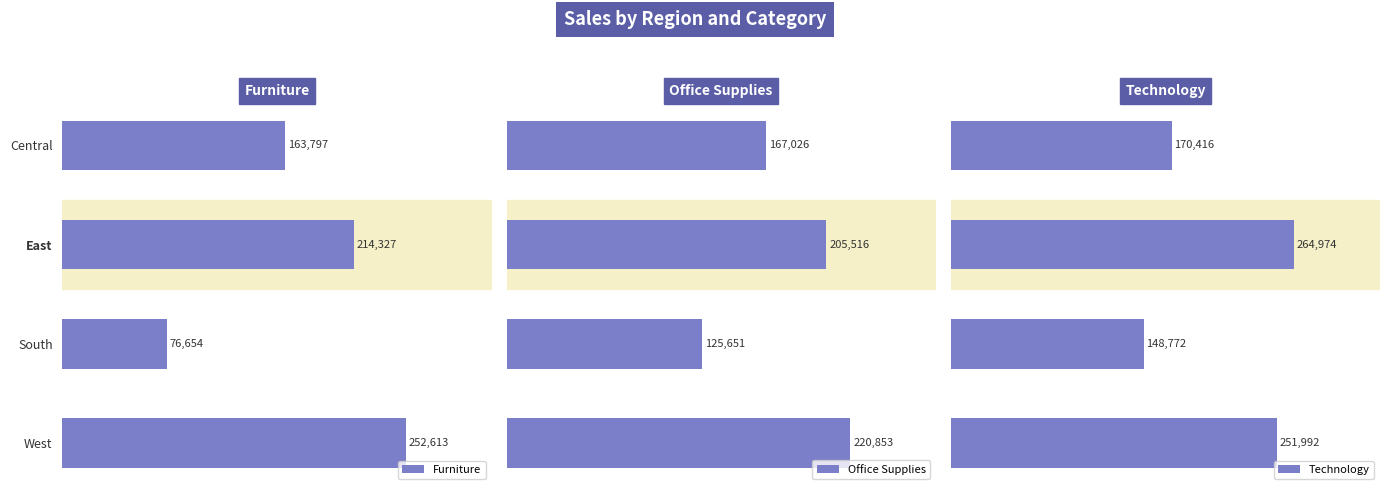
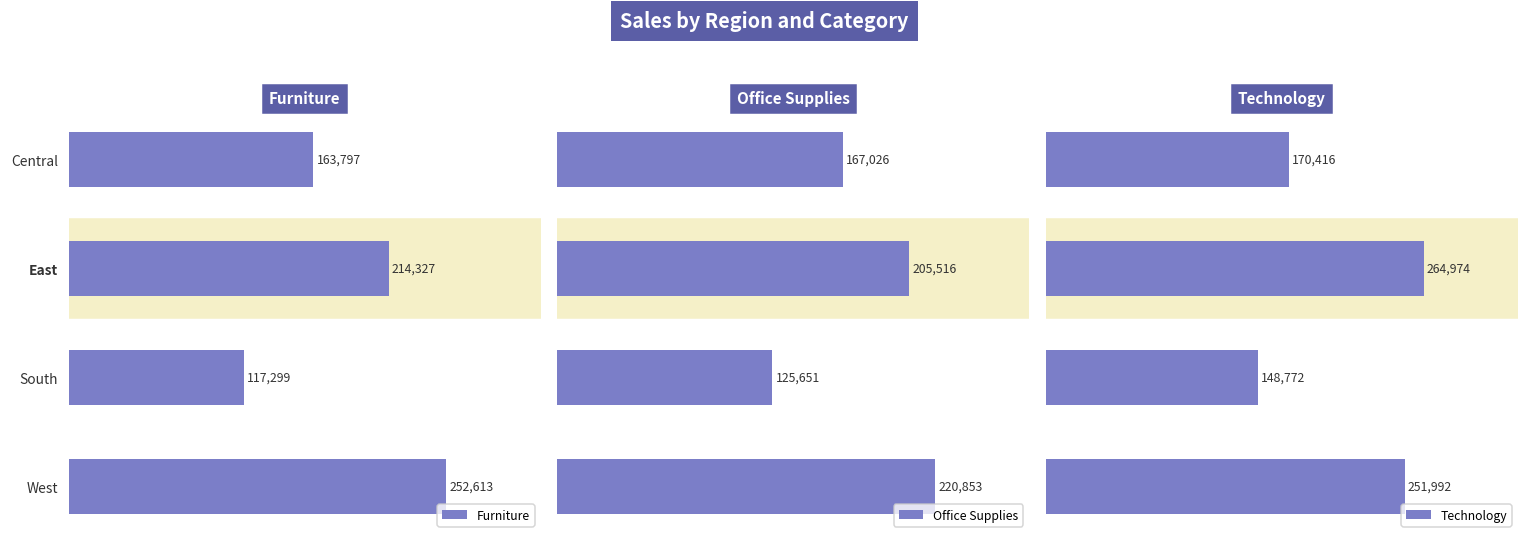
Furniture, South: 76,654 -> 117,299
